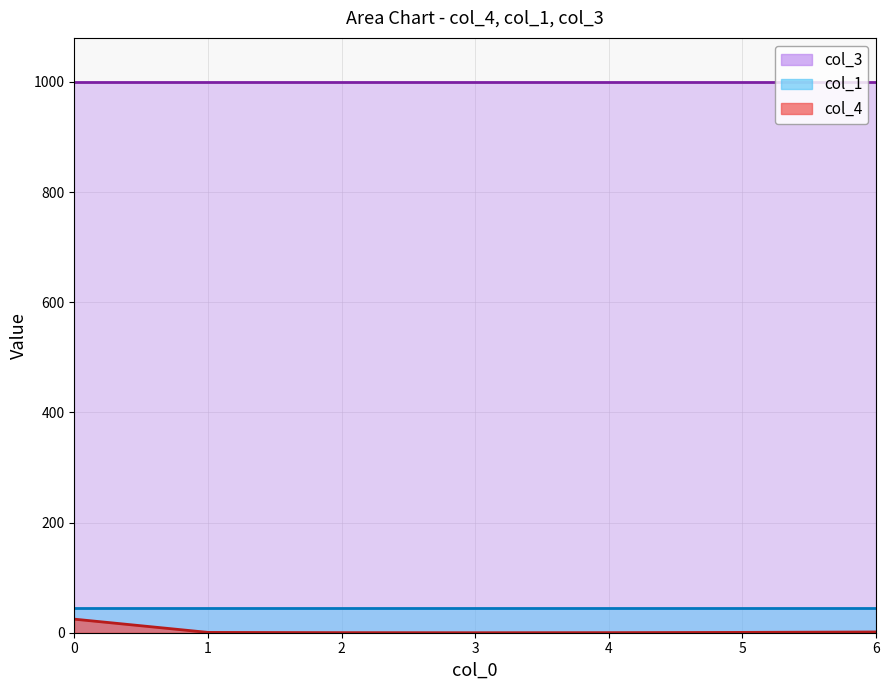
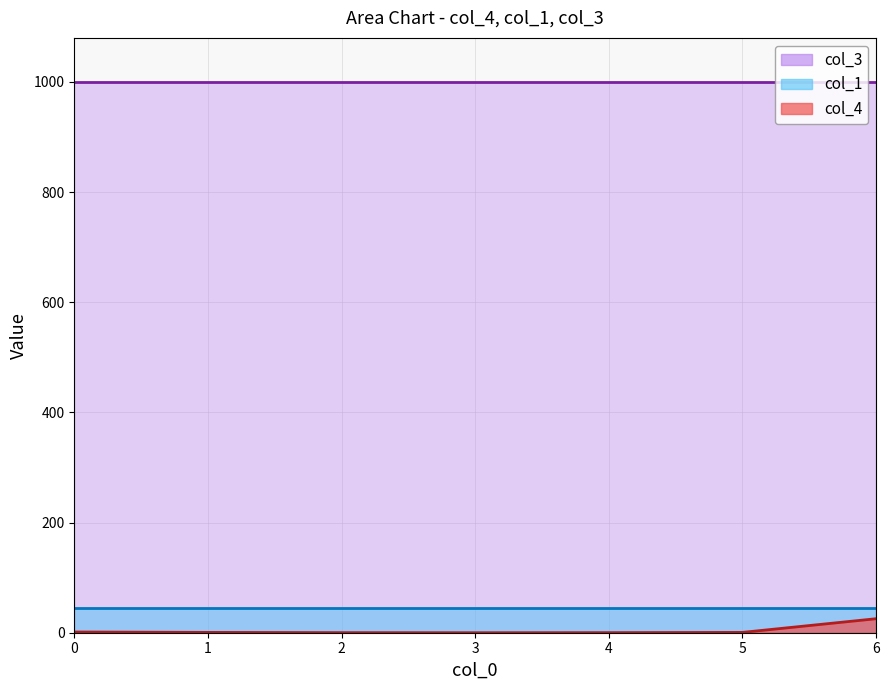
col_4, 0: 20 -> 0
col_4, 6: 0 -> 30
